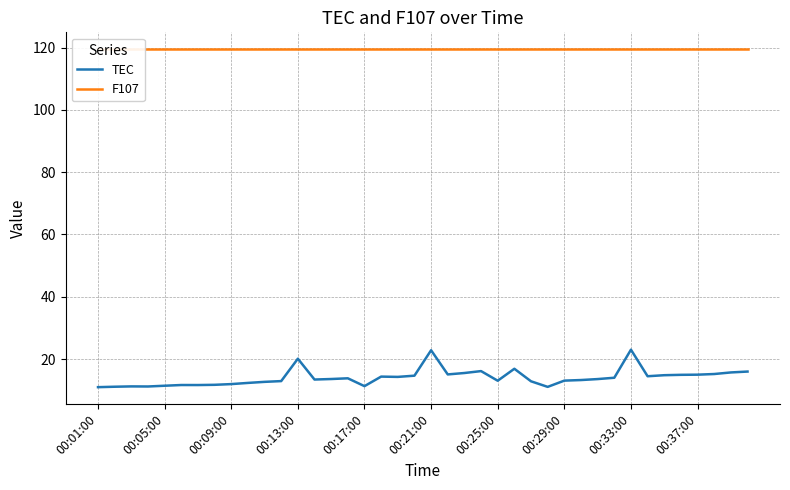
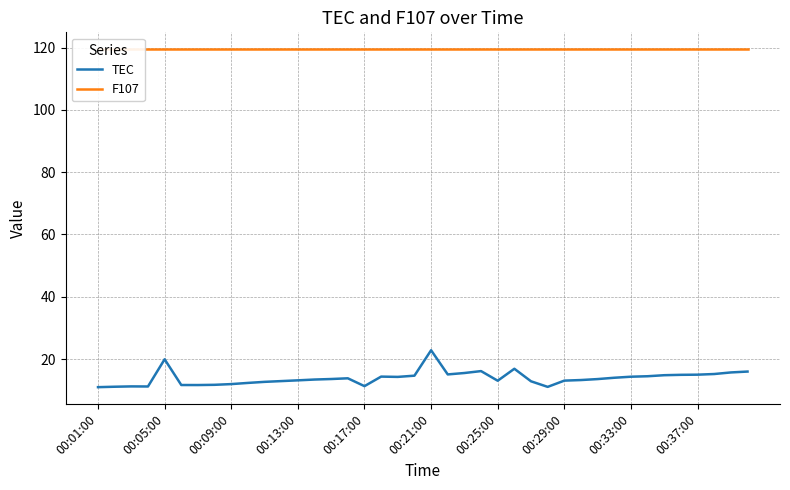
TEC, 00:05:00: 11 -> 20
TEC, 00:13:00: 20 -> 13
TEC, 00:33:00: 23 -> 14
